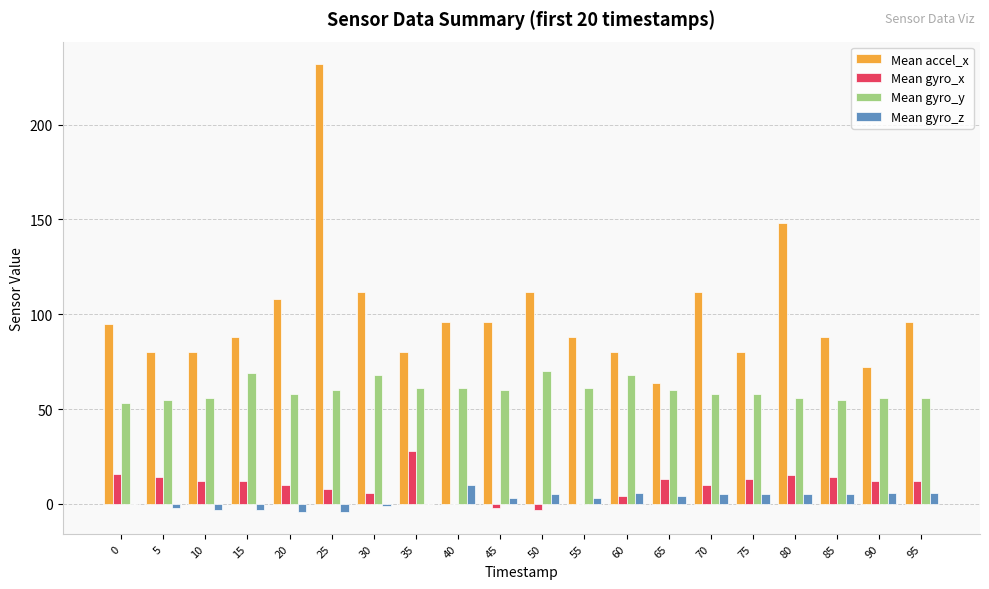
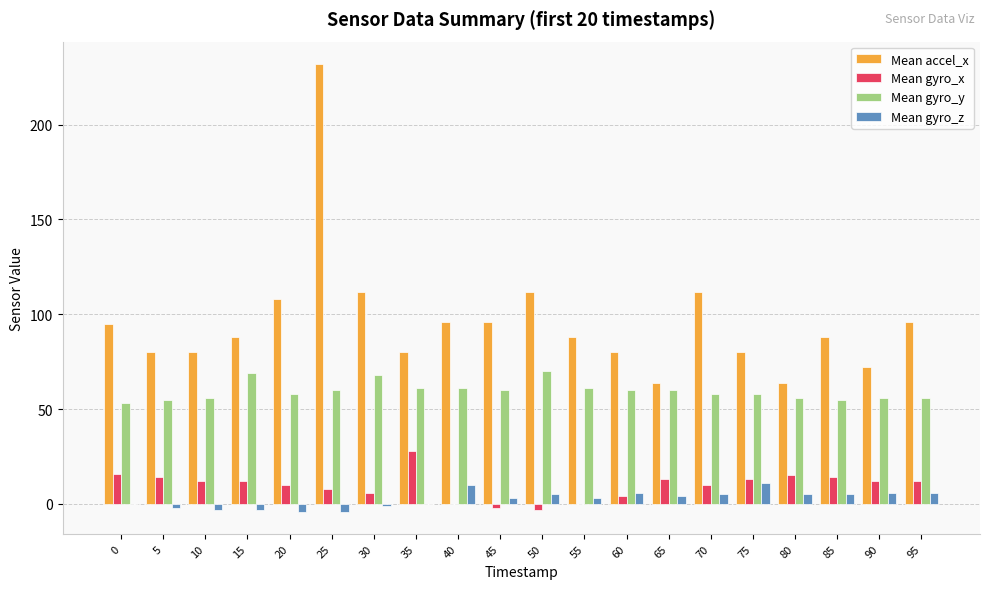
Mean gyro_y, 60: 68 -> 60
Mean gyro_z, 75: 5 -> 11
Mean accel_x, 80: 148 -> 64
